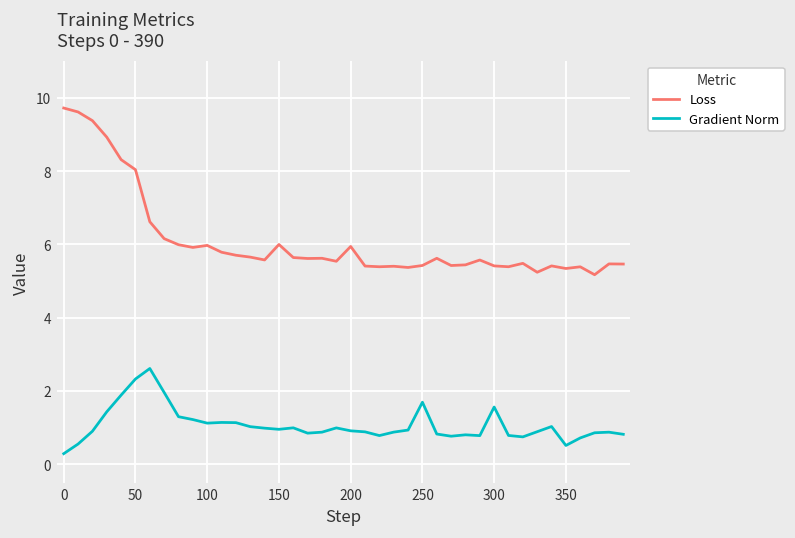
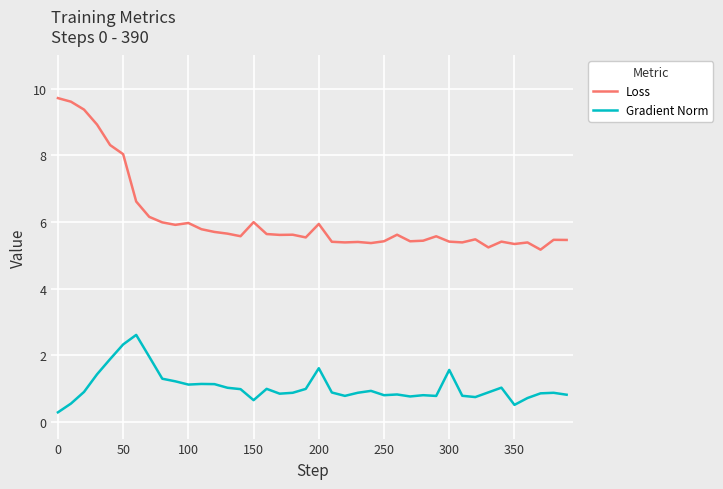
Gradient Norm, 150: 1.0 -> 0.7
Gradient Norm, 200: 0.9 -> 1.6
Gradient Norm, 250: 1.7 -> 0.8
